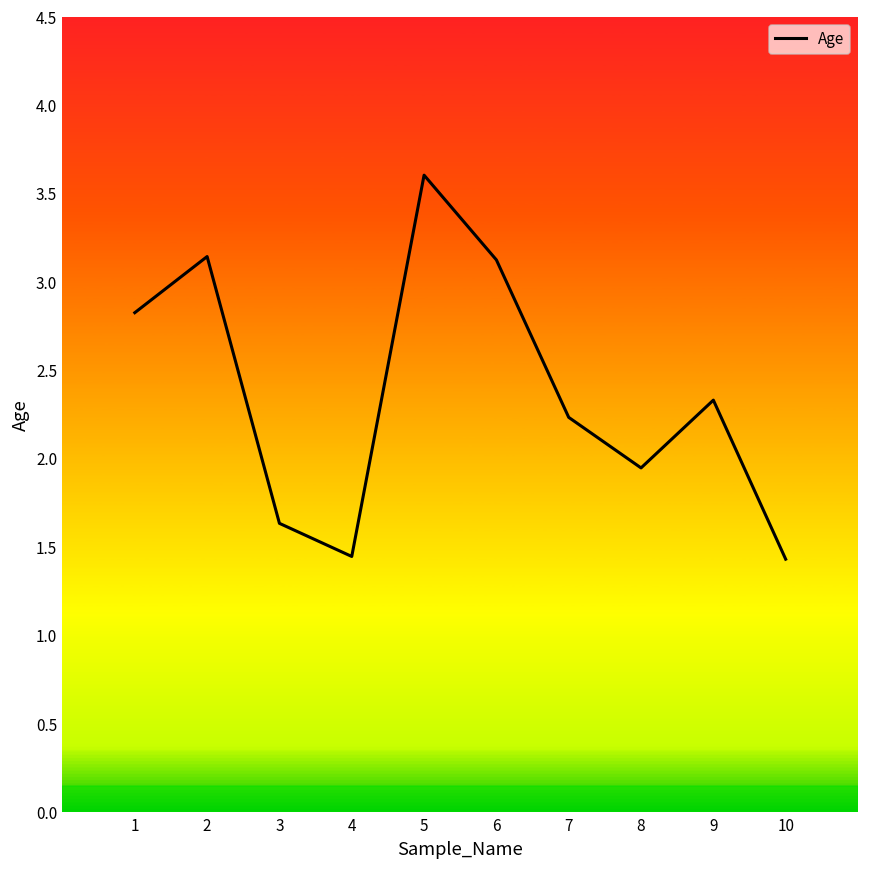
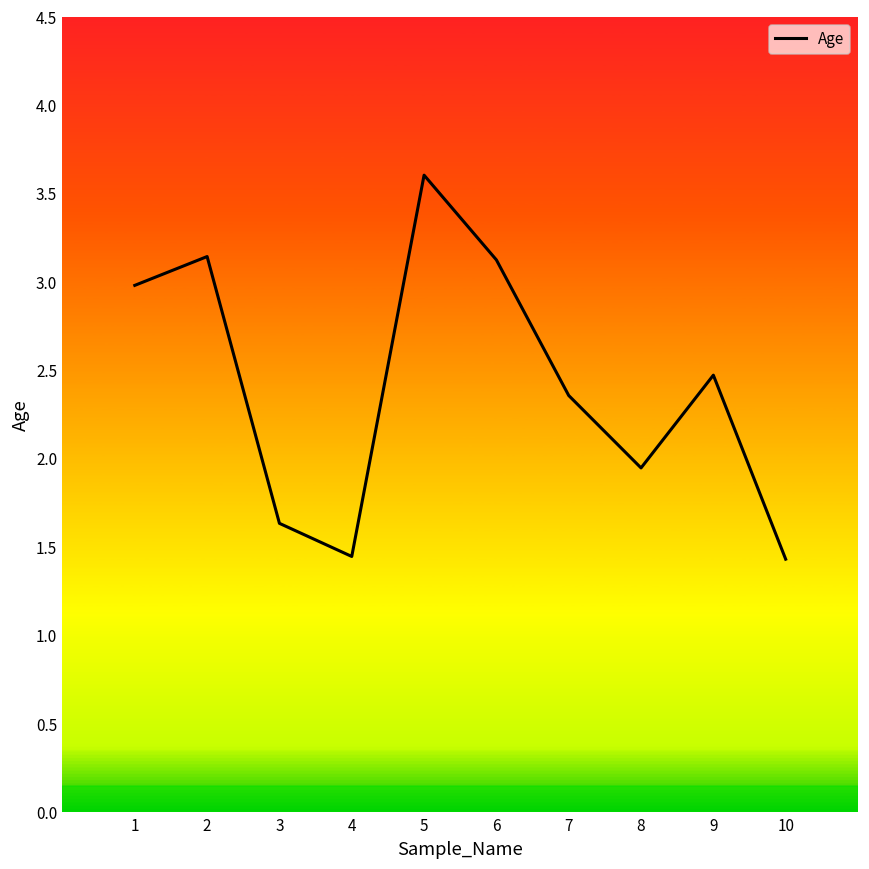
1: 2.83 -> 2.98
7: 2.24 -> 2.36
9: 2.33 -> 2.47
